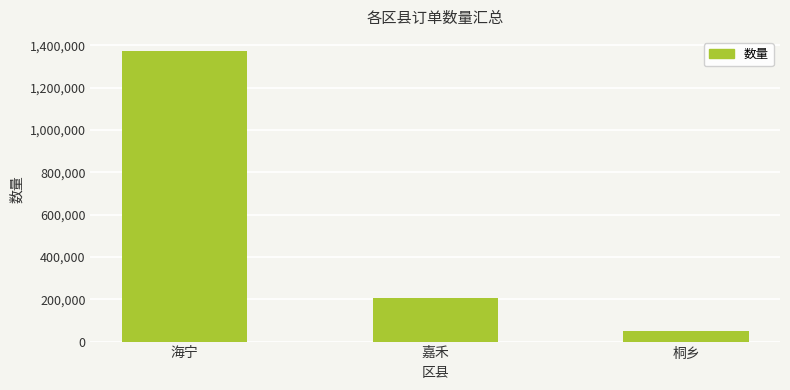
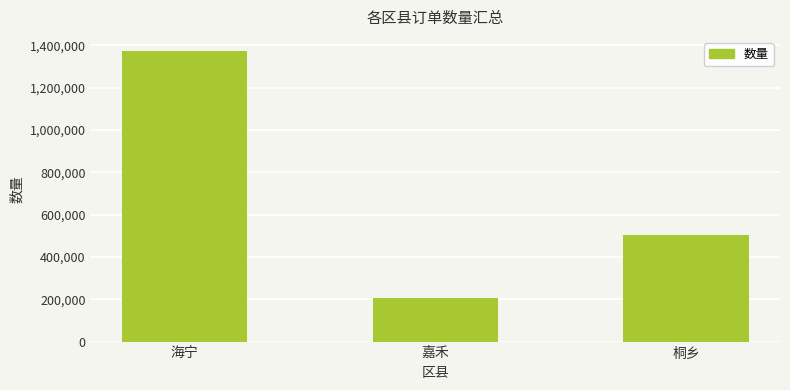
桐乡: 50,000 -> 510,000
